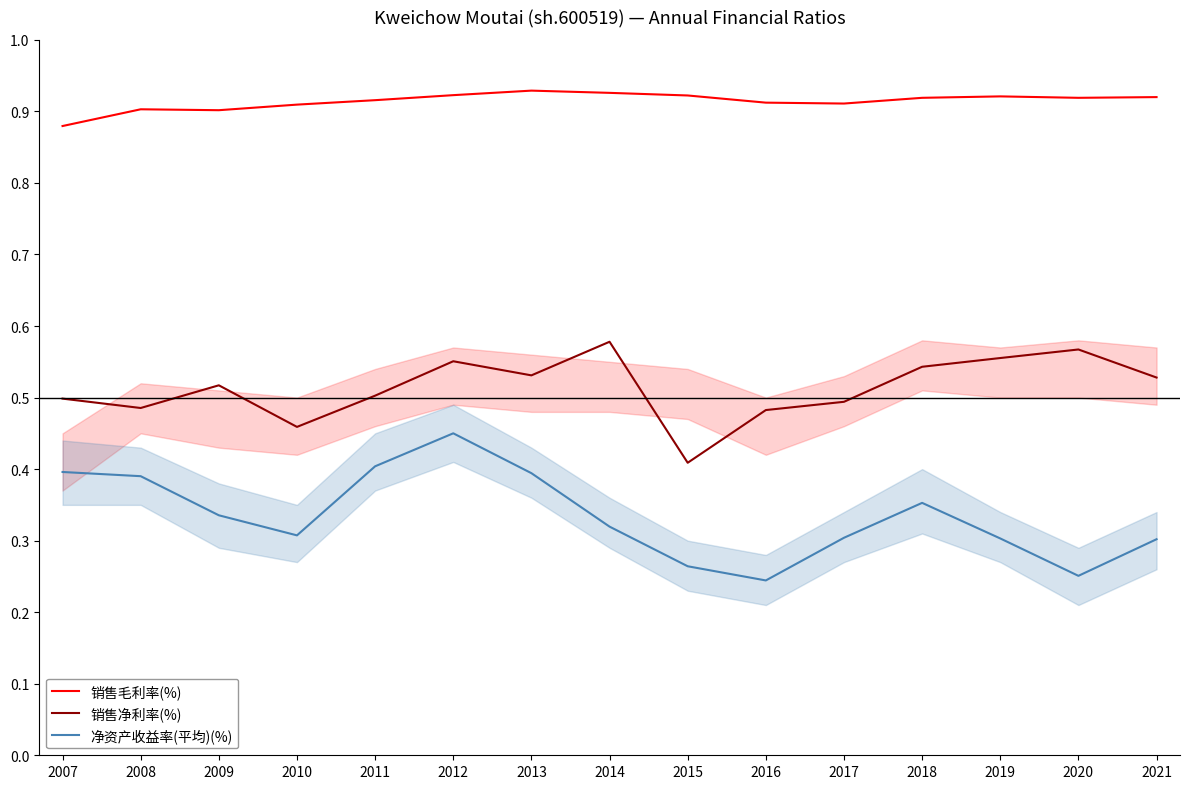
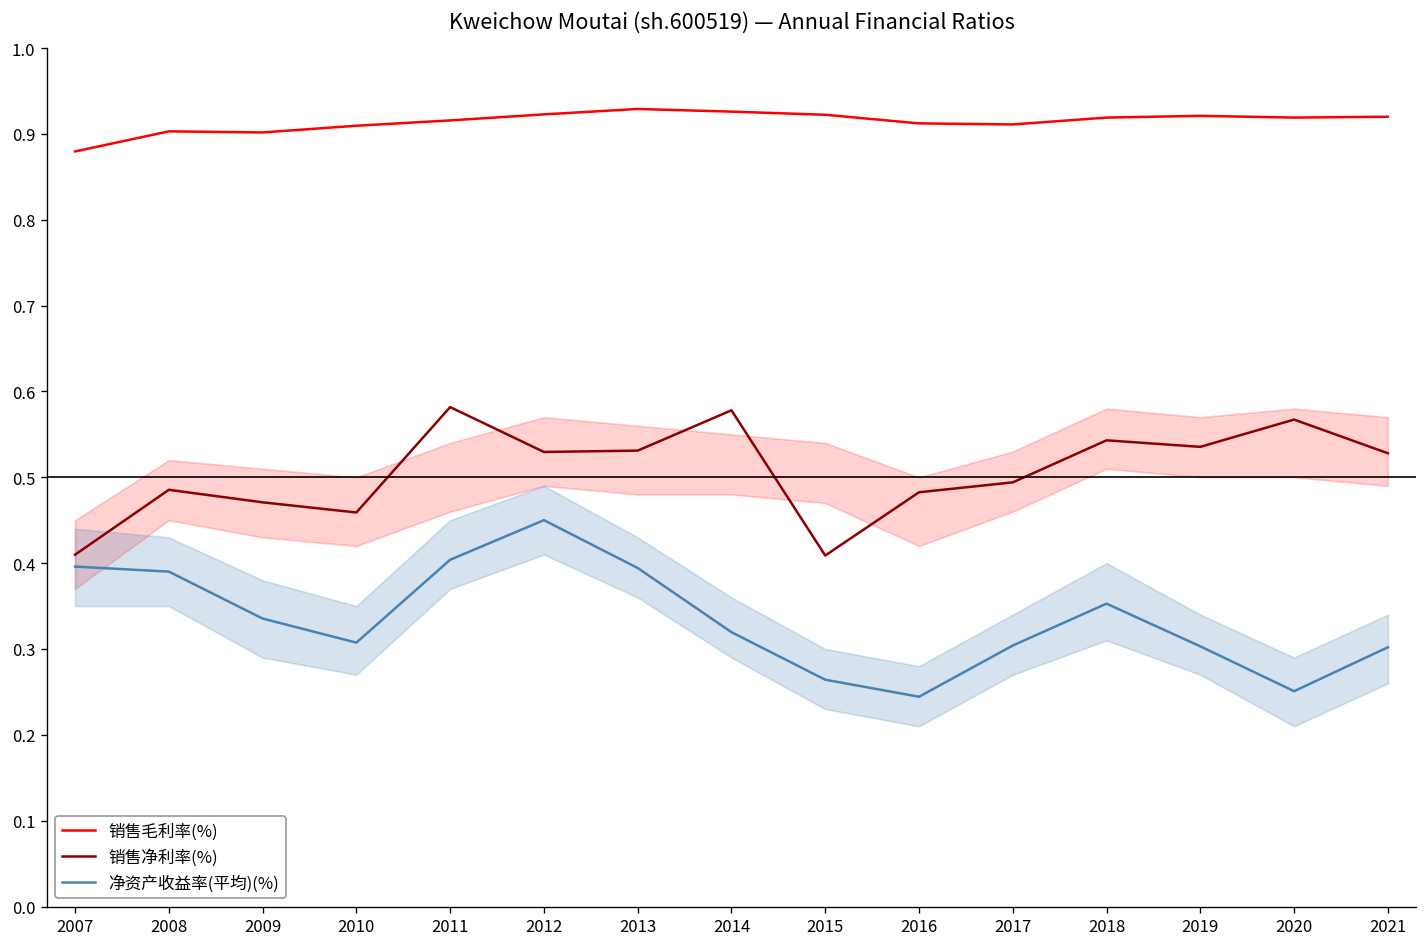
销售净利率(%), 2007: 0.50 -> 0.41
销售净利率(%), 2009: 0.52 -> 0.47
销售净利率(%), 2011: 0.50 -> 0.58
销售净利率(%), 2012: 0.55 -> 0.53
销售净利率(%), 2019: 0.56 -> 0.54
